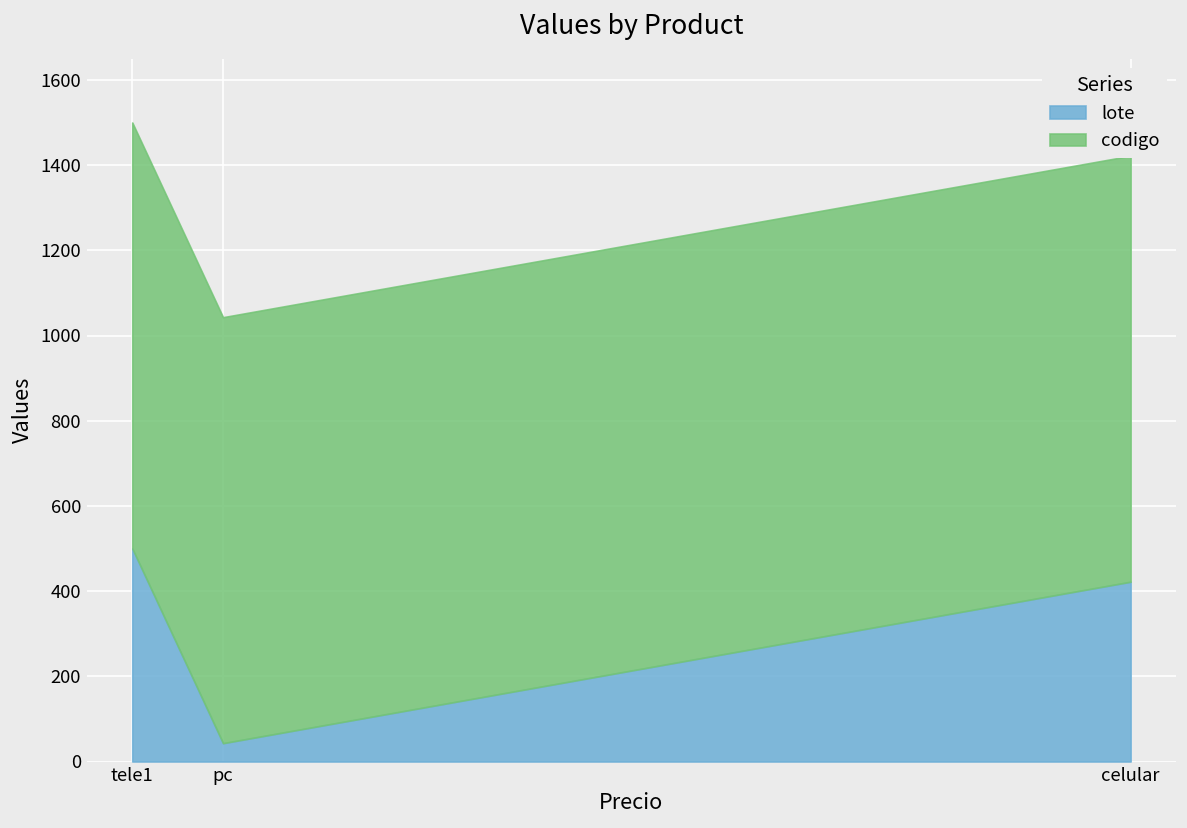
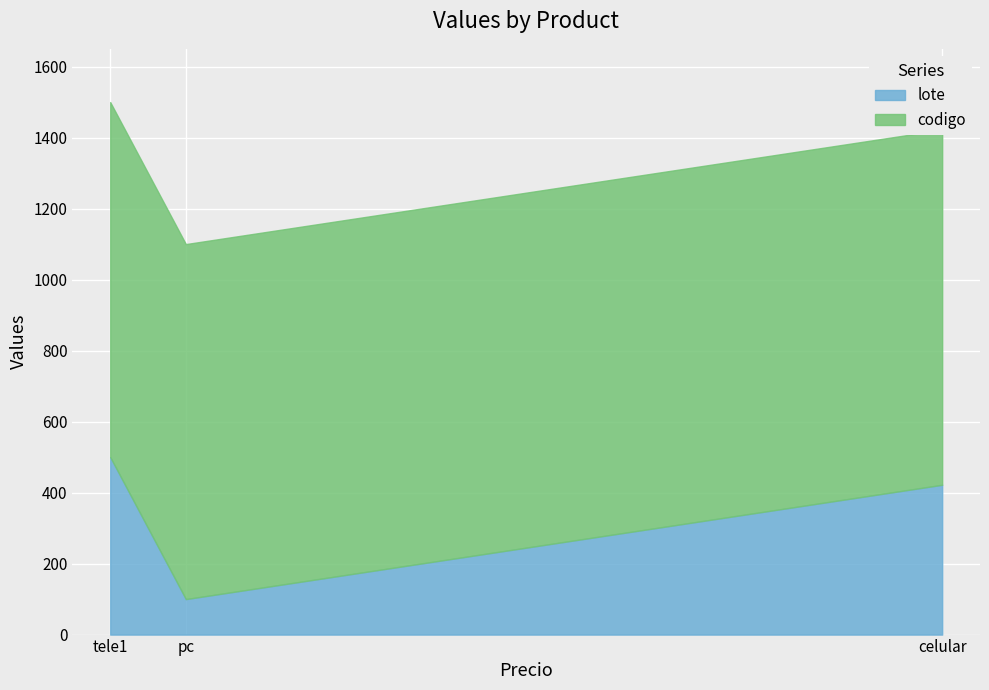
lote, pc: 40 -> 100
